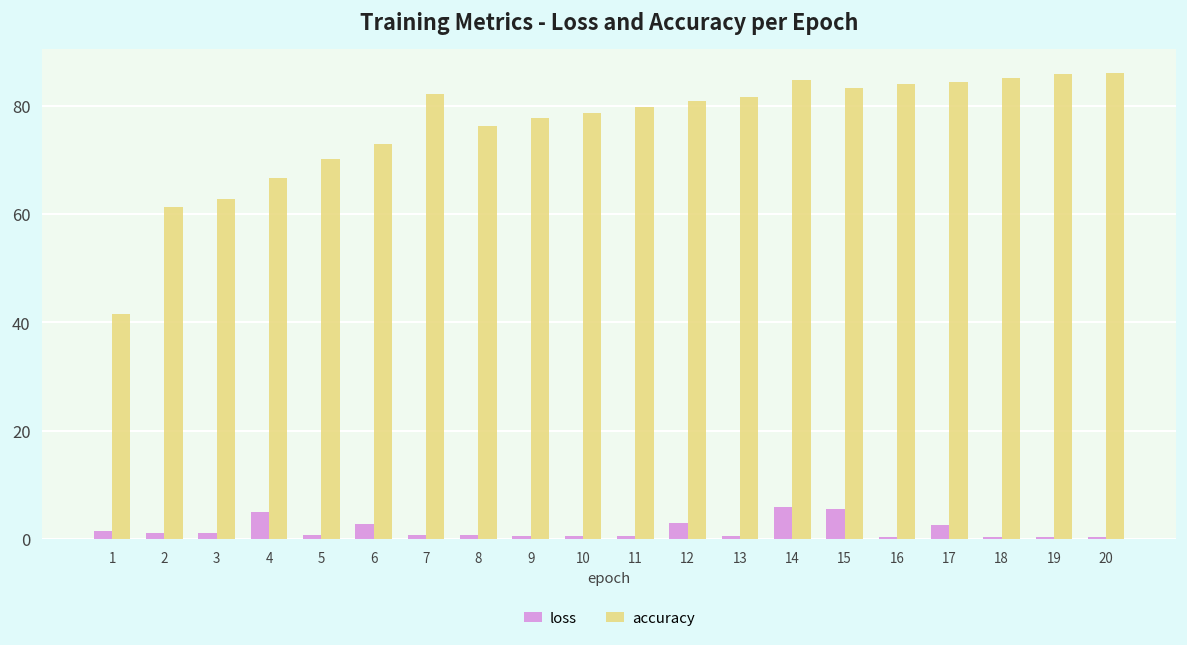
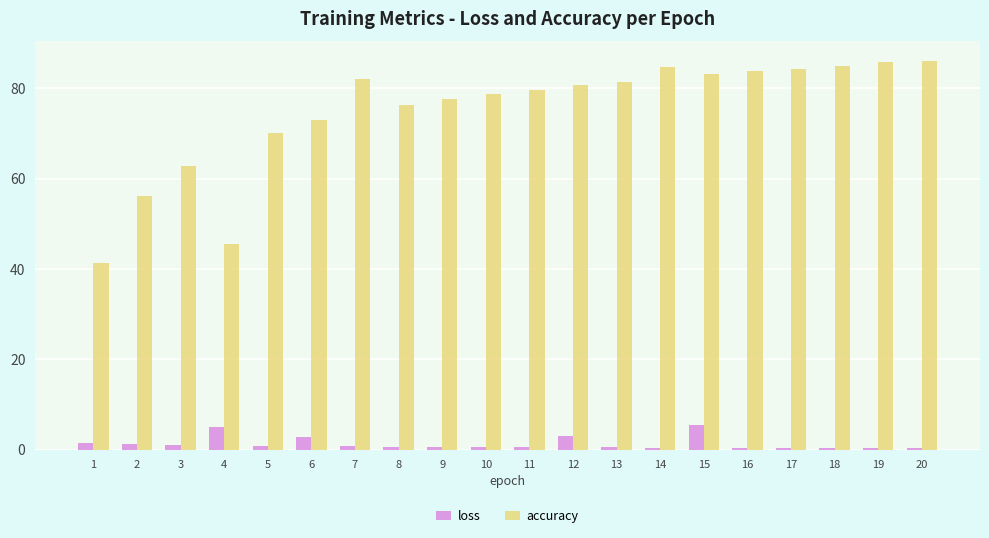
accuracy, 2: 61 -> 56
accuracy, 4: 67 -> 46
loss, 14: 6 -> 0
loss, 17: 3 -> 0
